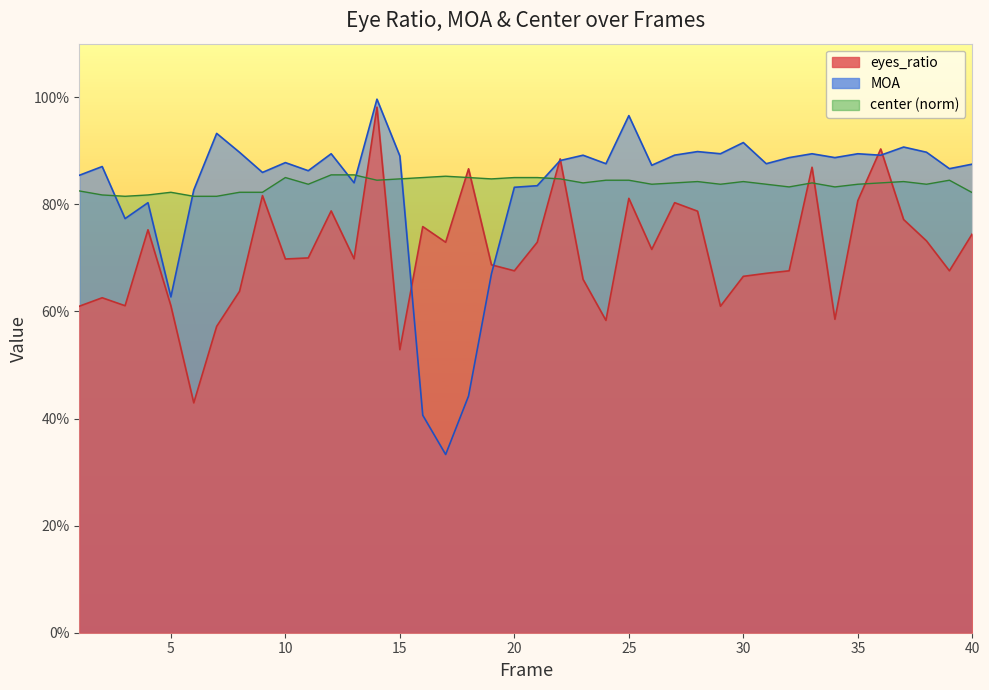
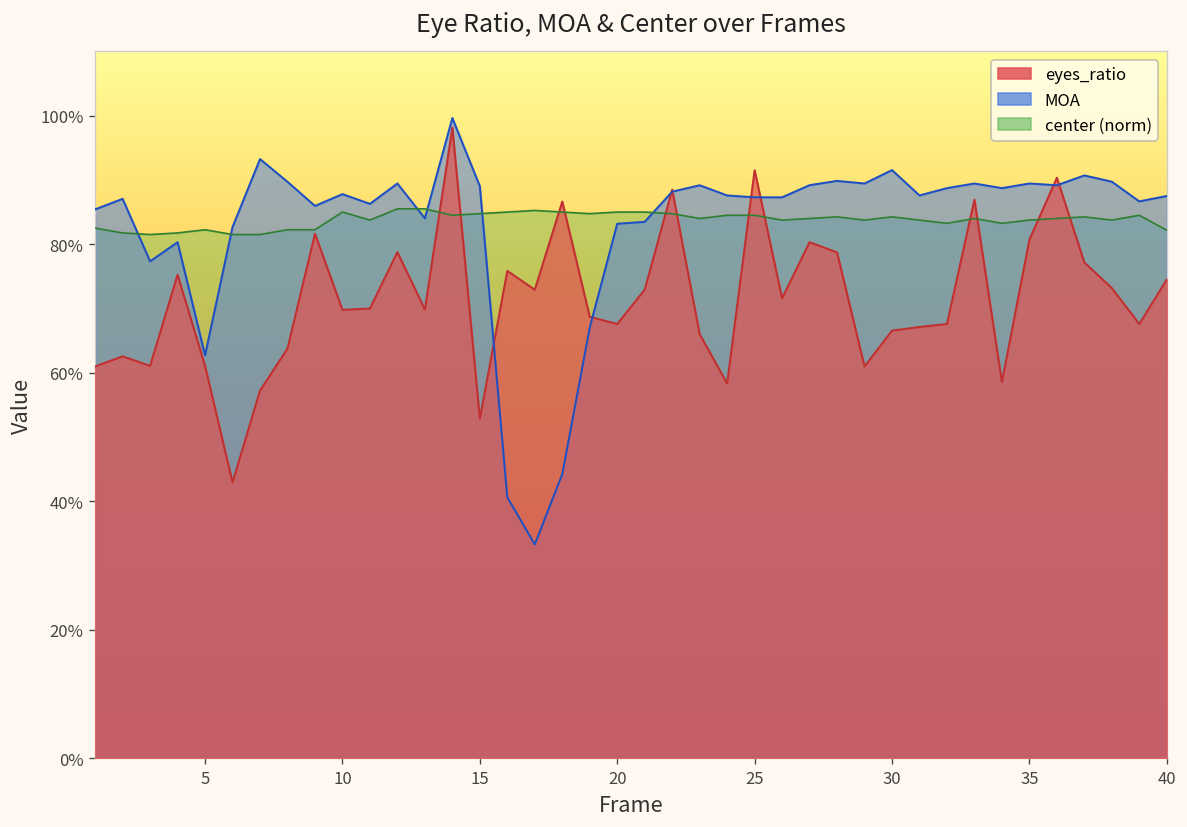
eyes_ratio, 25: 81% -> 92%
MOA, 25: 97% -> 87%
